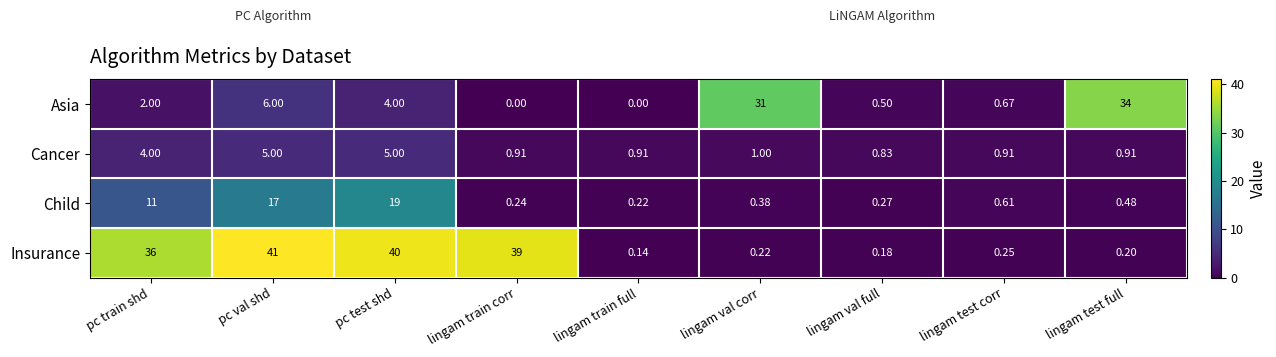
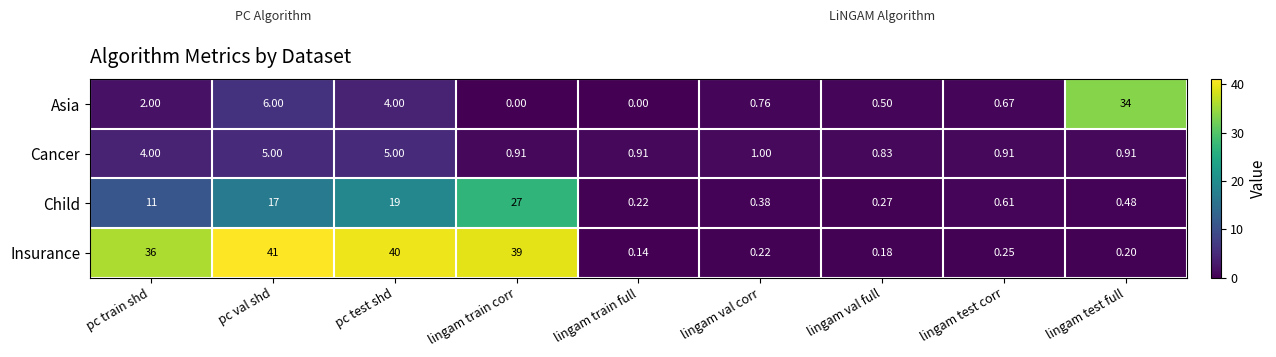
Asia, lingam val corr: 31 -> 0.76
Child, lingam train corr: 0.24 -> 27
